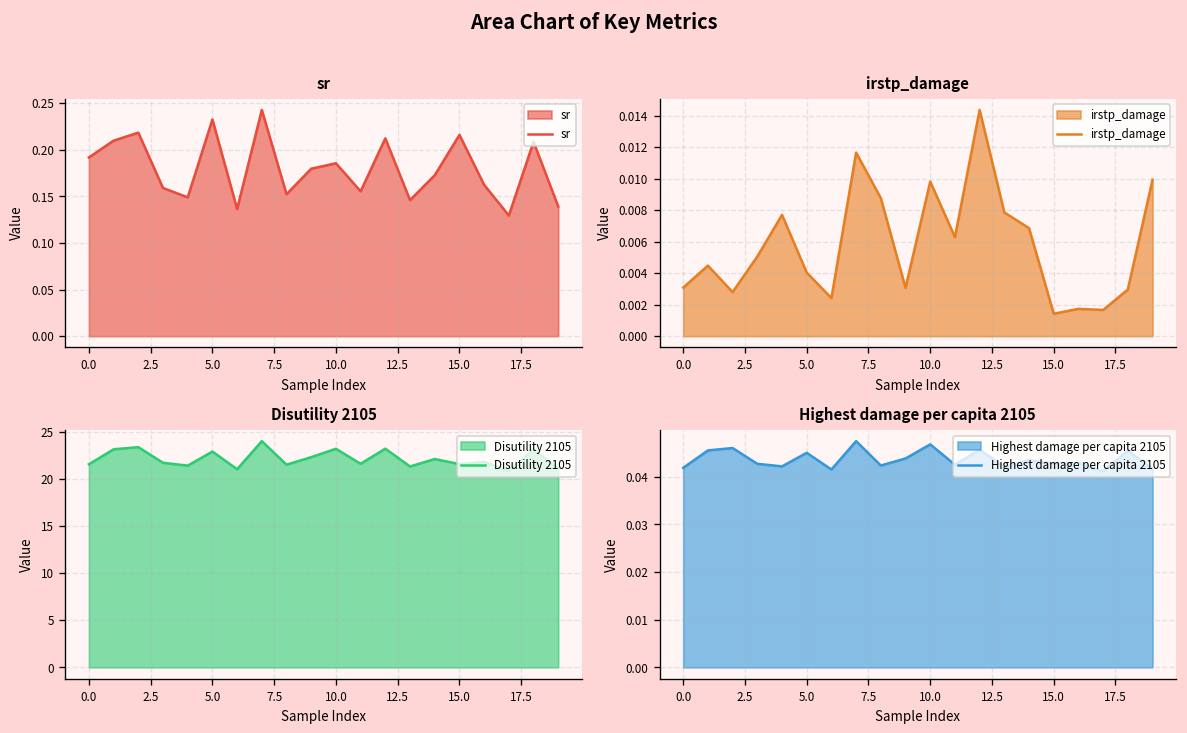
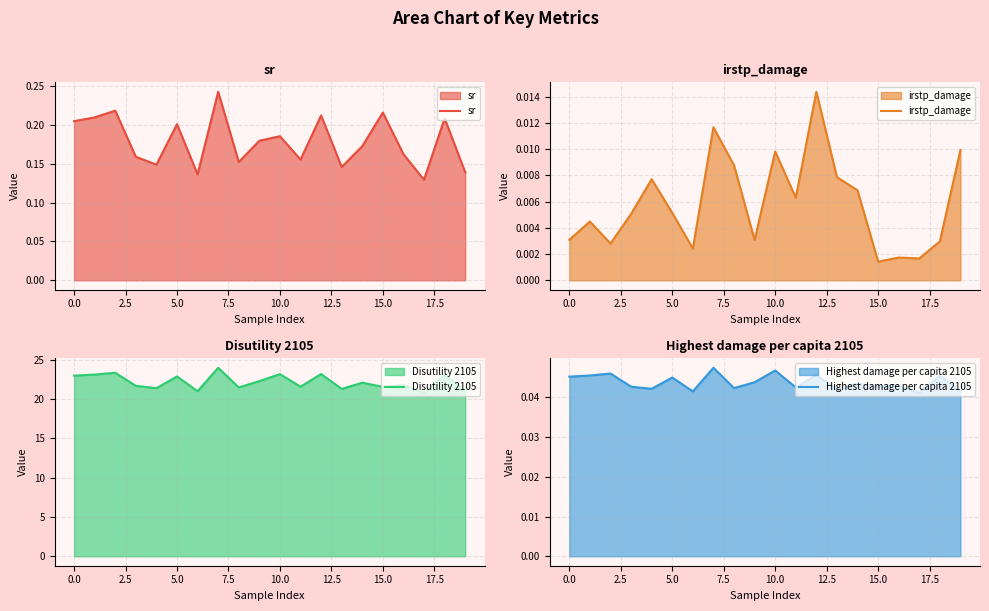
sr, 0.0: 0.19 -> 0.20
sr, 5.0: 0.23 -> 0.20
irstp_damage, 5.0: 0.0040 -> 0.0051
Disutility 2105, 0.0: 22 -> 23
Highest damage per capita 2105, 0.0: 0.042 -> 0.045
